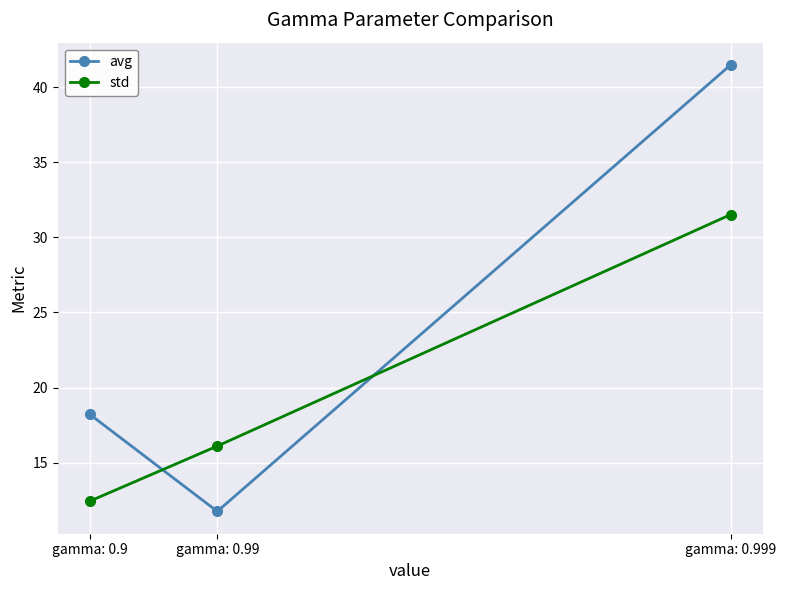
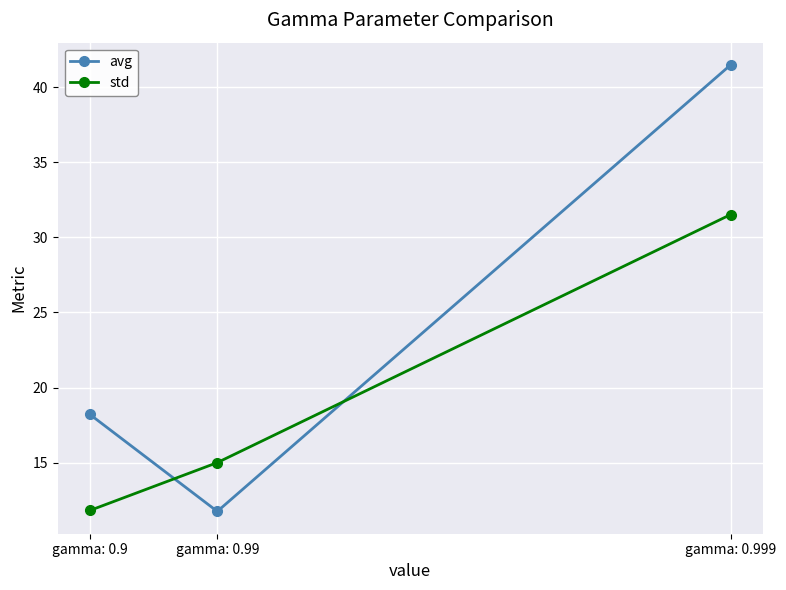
std, gamma: 0.9: 12.4 -> 11.8
std, gamma: 0.99: 16.1 -> 15.0
